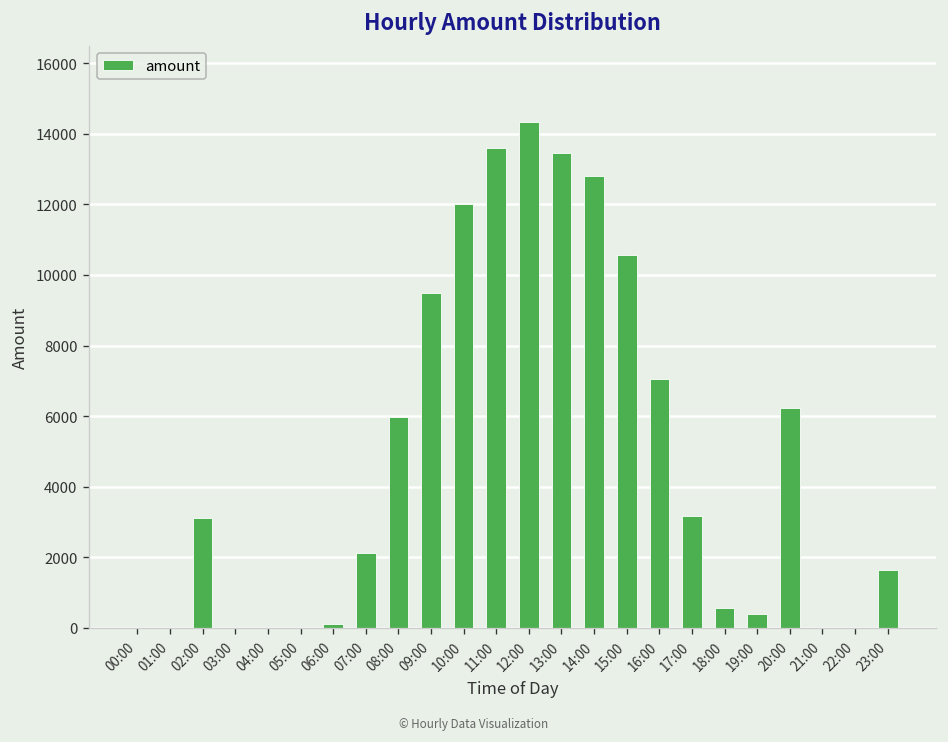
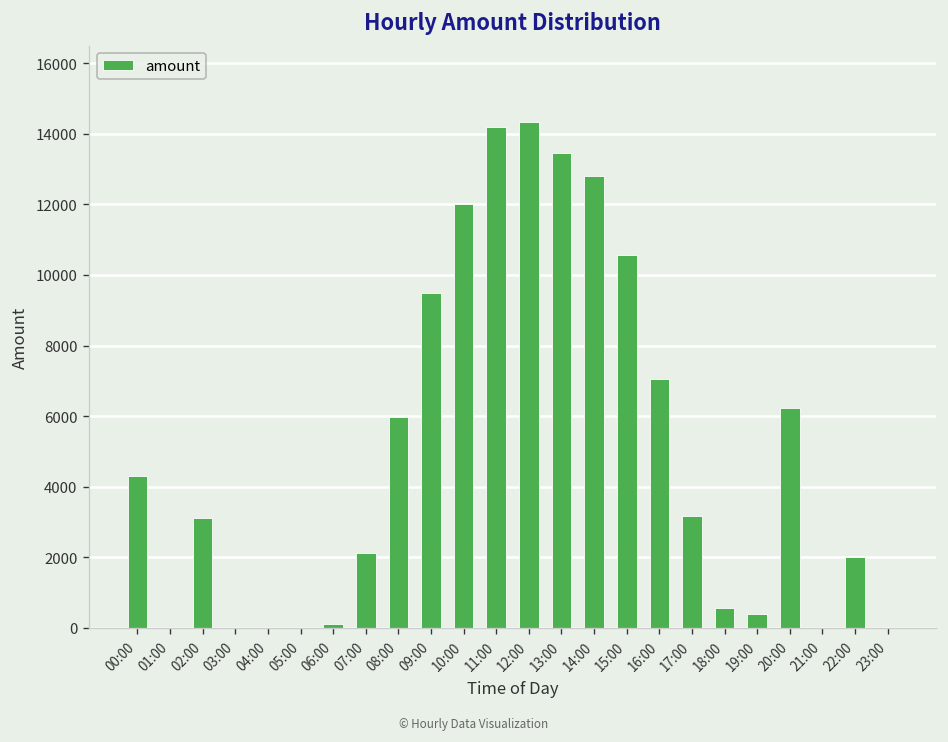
00:00: 0 -> 4300
11:00: 13600 -> 14200
22:00: 0 -> 2000
23:00: 1600 -> 0
